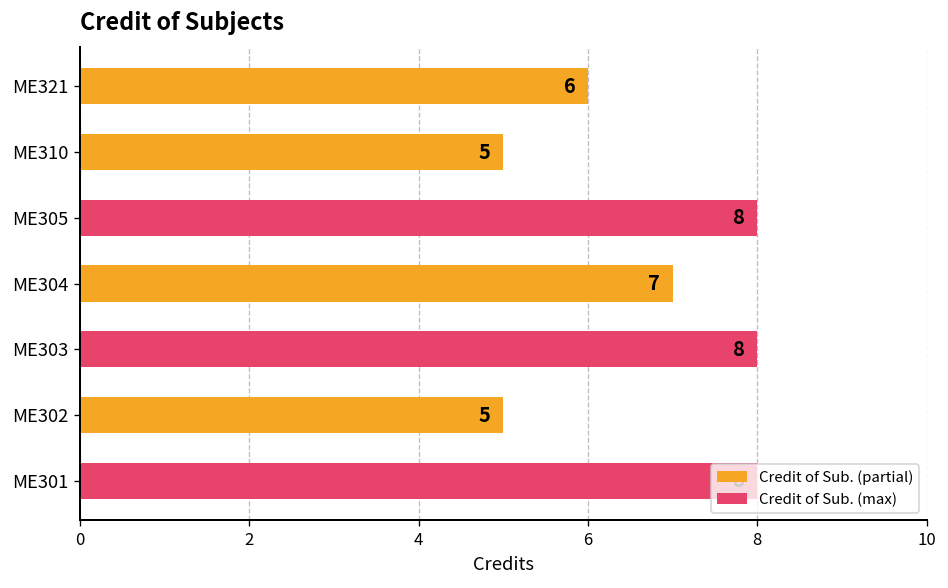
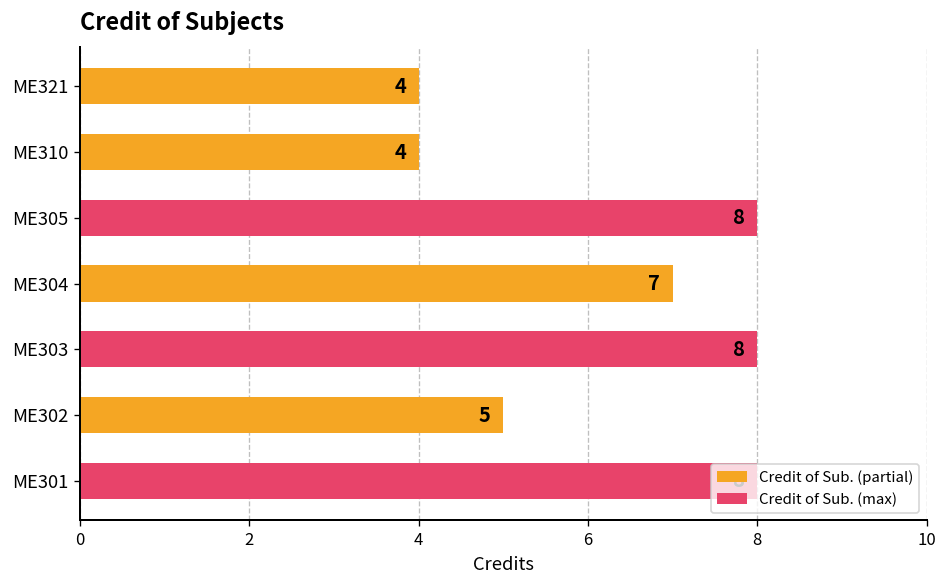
ME321: 6 -> 4
ME310: 5 -> 4
